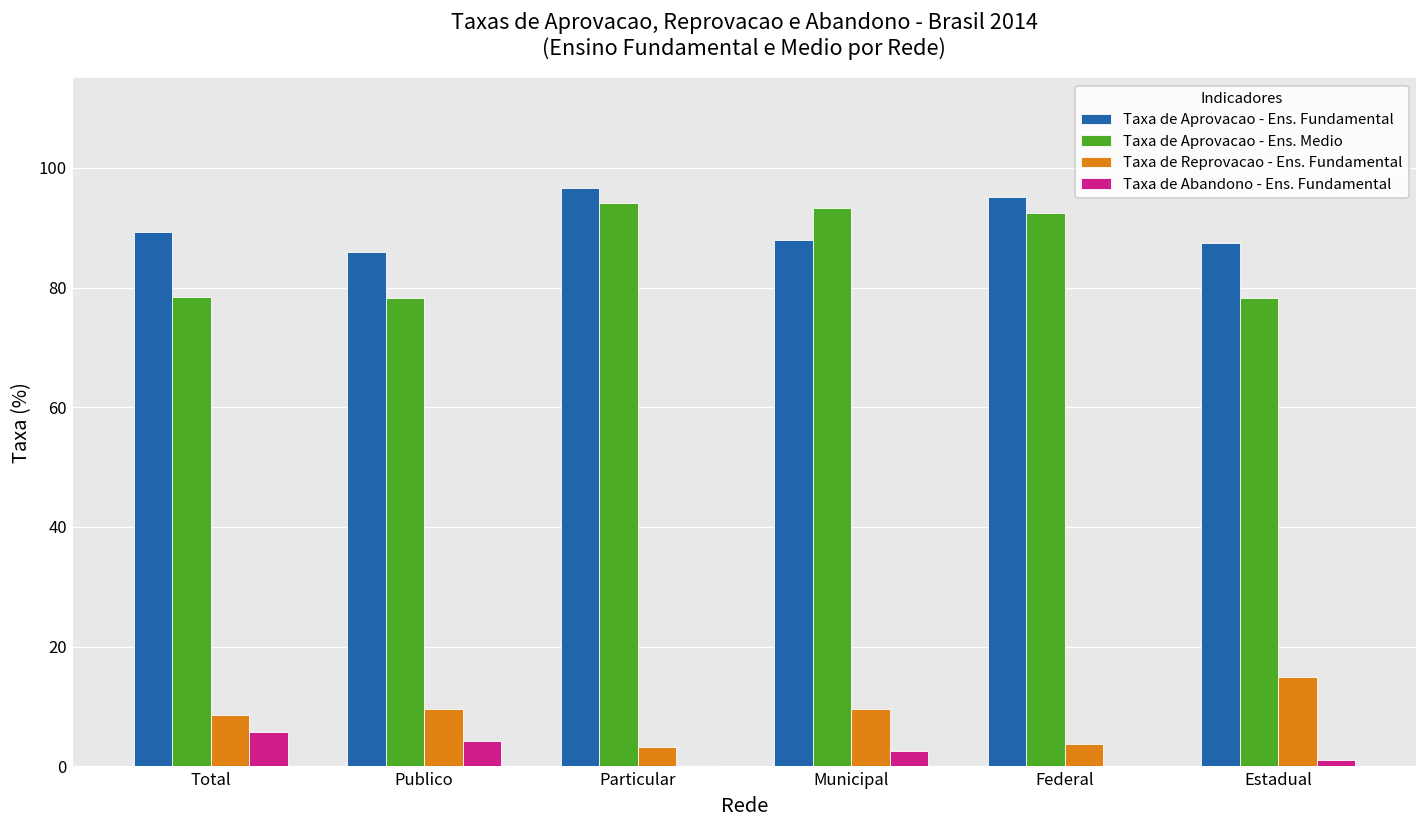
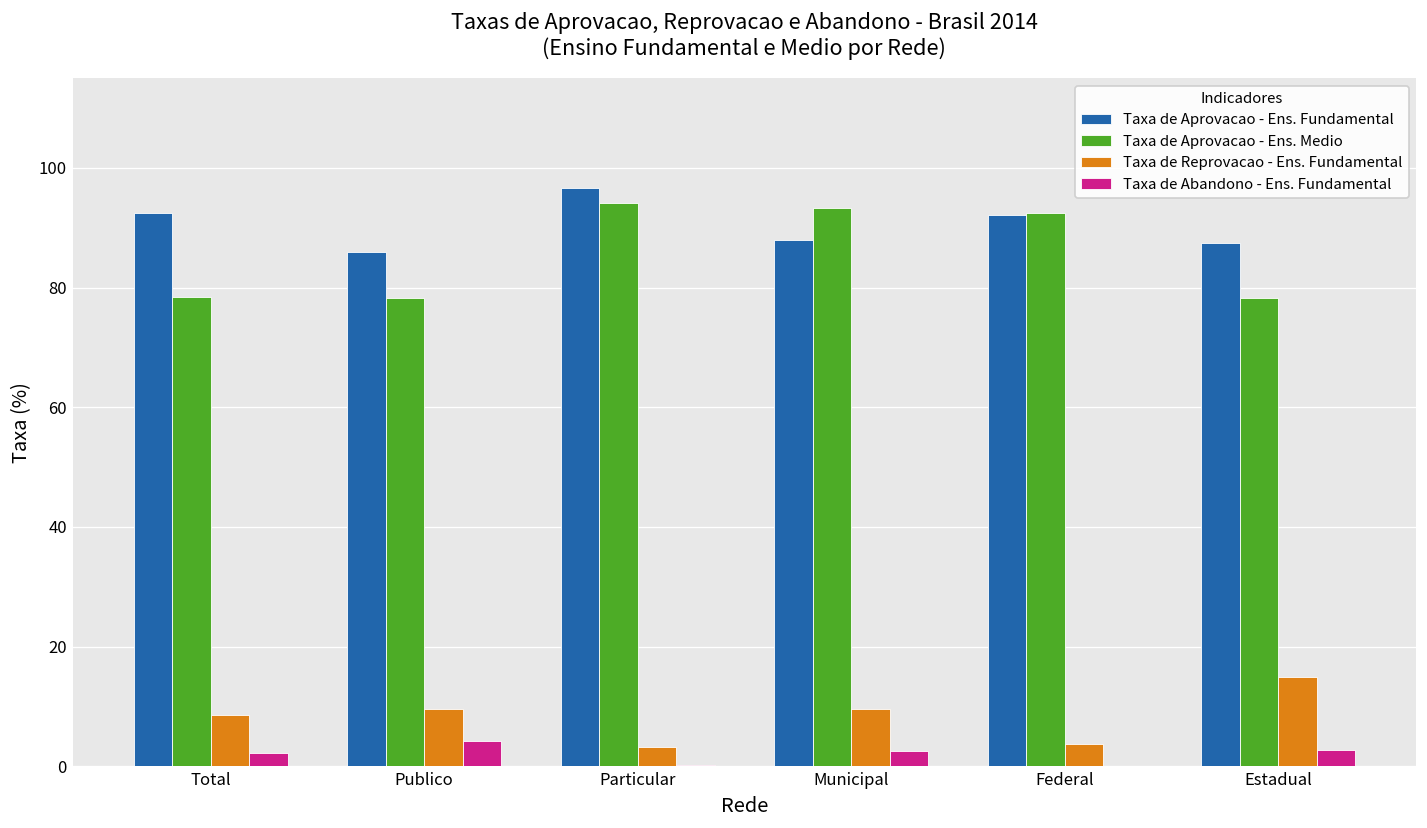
Taxa de Aprovacao - Ens. Fundamental, Total: 89 -> 93
Taxa de Abandono - Ens. Fundamental, Total: 6 -> 2
Taxa de Aprovacao - Ens. Fundamental, Federal: 95 -> 92
Taxa de Abandono - Ens. Fundamental, Estadual: 1 -> 3
